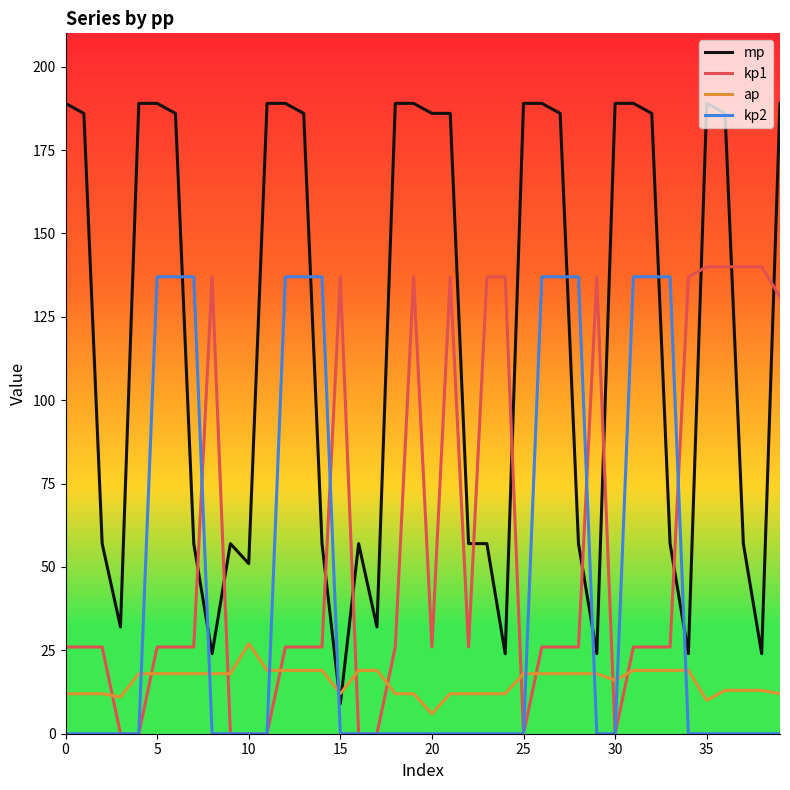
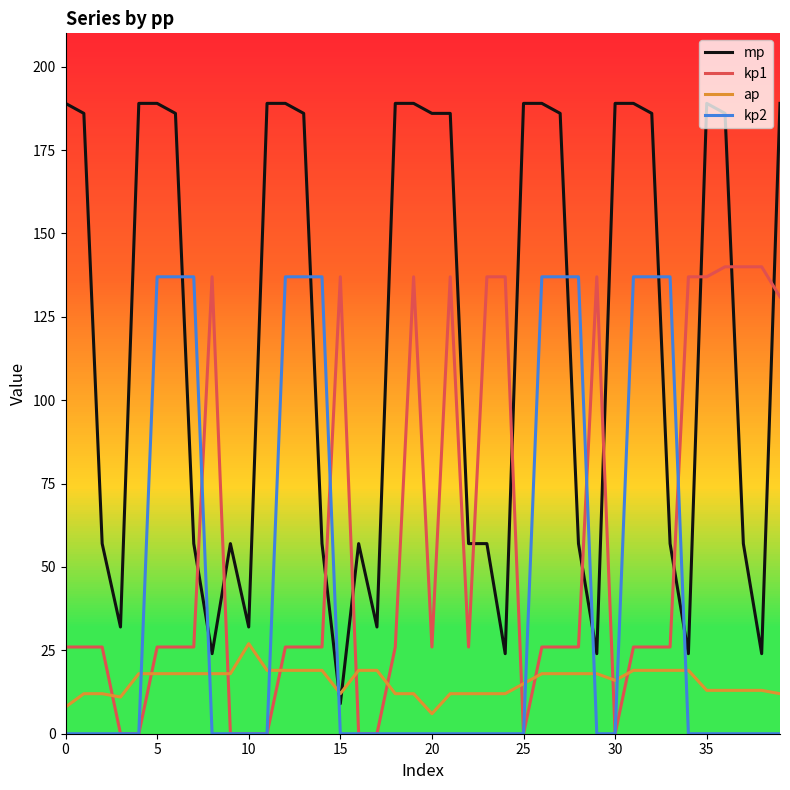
ap, 0: 12 -> 8
mp, 10: 51 -> 32
ap, 25: 18 -> 15
kp1, 35: 140 -> 137
ap, 35: 10 -> 13
